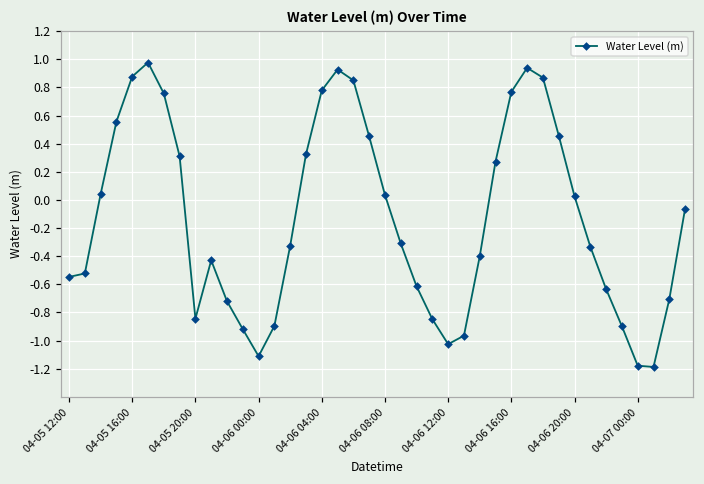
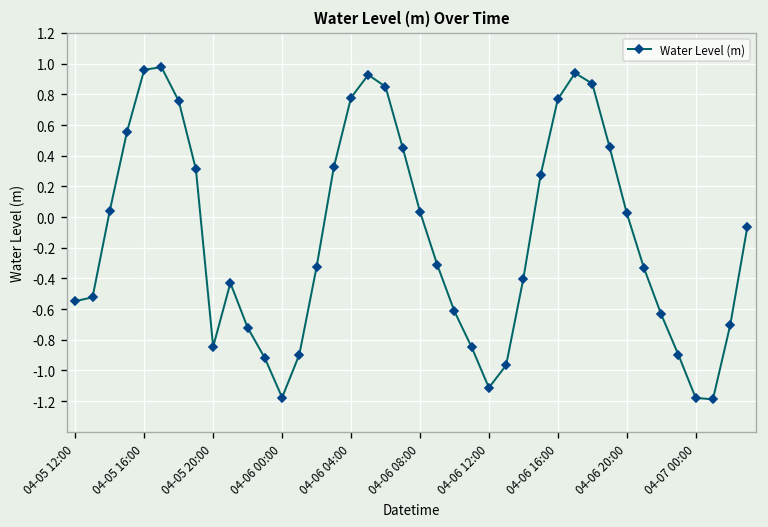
04-05 16:00: 0.88 -> 0.96
04-06 00:00: -1.11 -> -1.18
04-06 12:00: -1.03 -> -1.11
